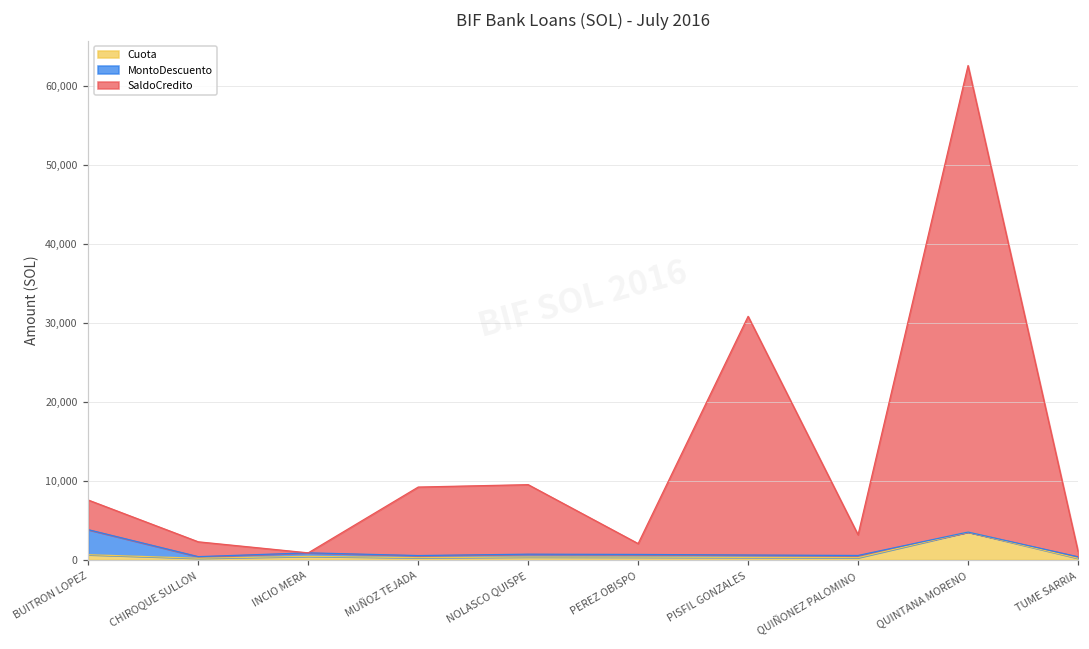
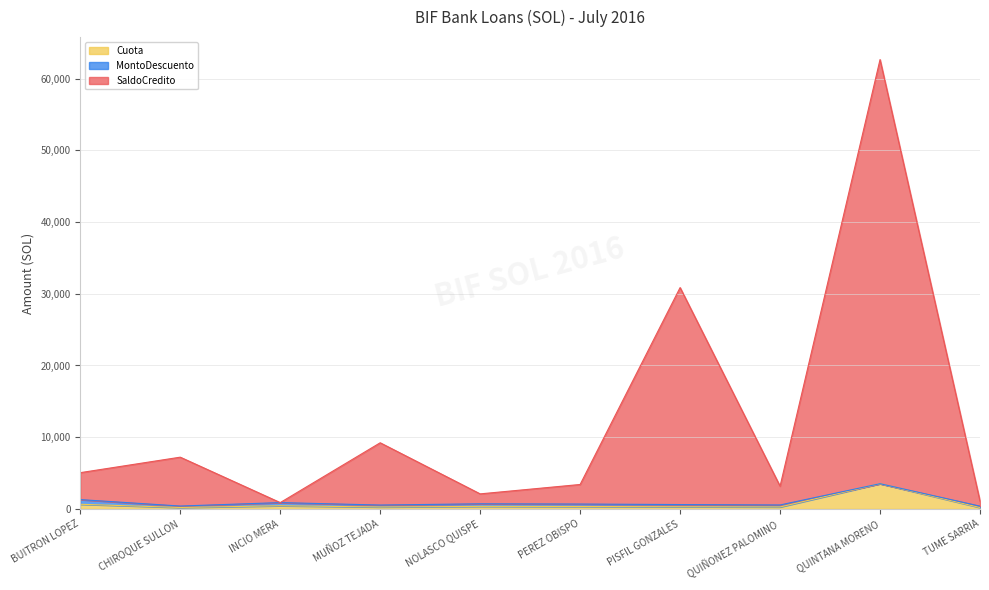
MontoDescuento, BUITRON LOPEZ: 3,000 -> 1,000
SaldoCredito, CHIROQUE SULLON: 2,000 -> 7,000
SaldoCredito, NOLASCO QUISPE: 9,000 -> 1,000
SaldoCredito, PEREZ OBISPO: 1,000 -> 3,000
